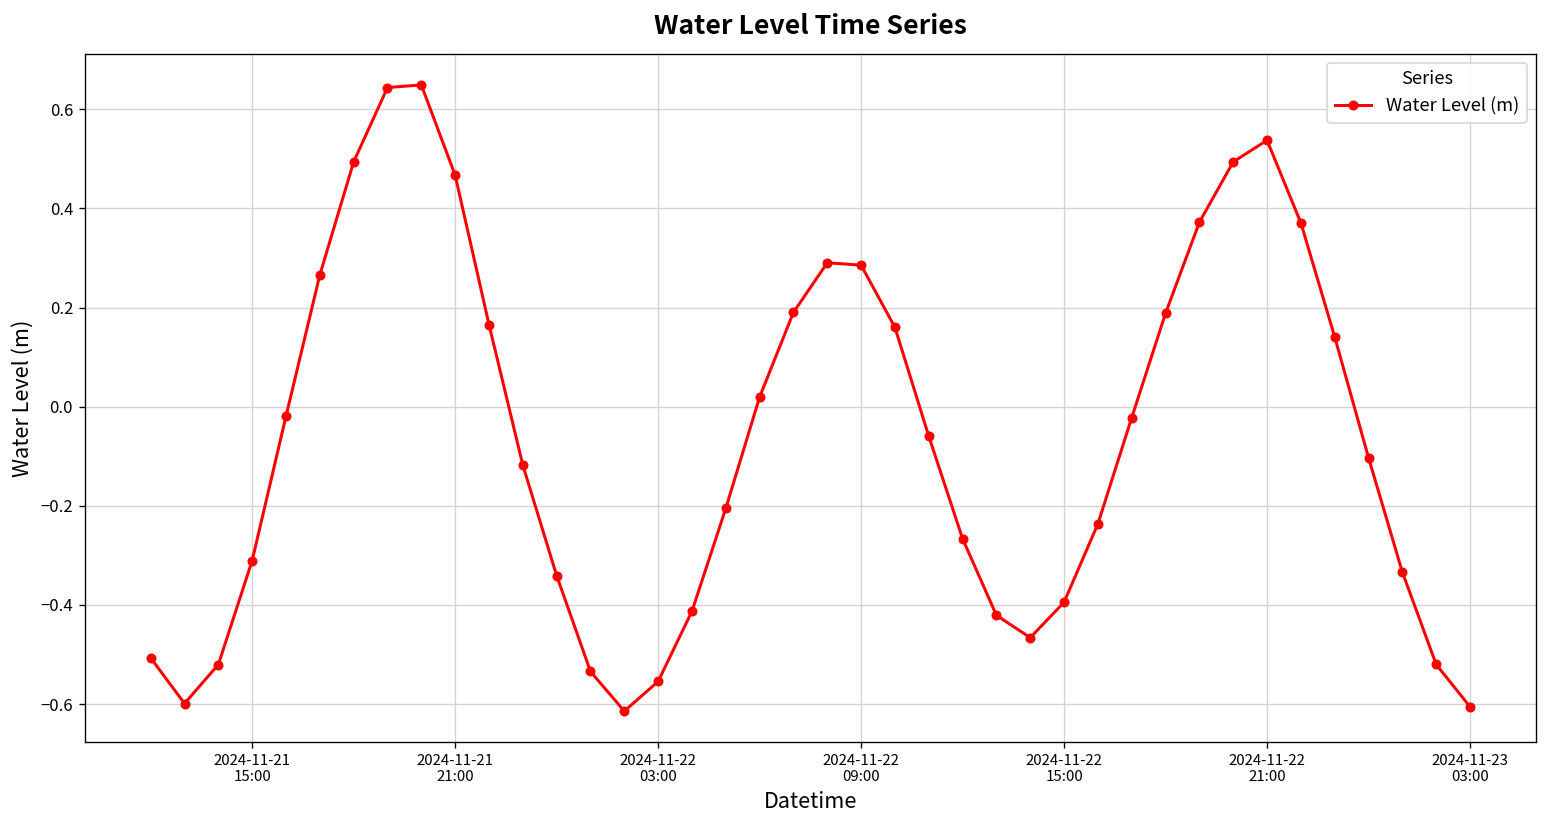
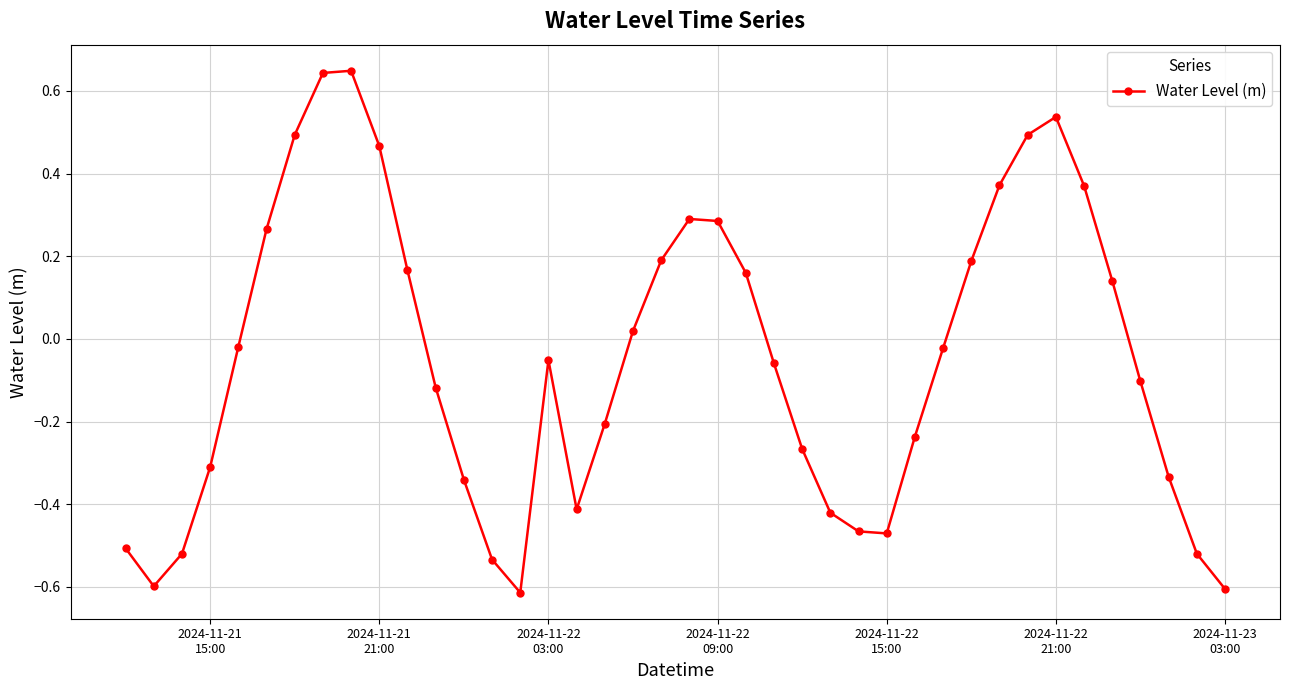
2024-11-22 03:00: -0.55 -> -0.05
2024-11-22 15:00: -0.39 -> -0.47
